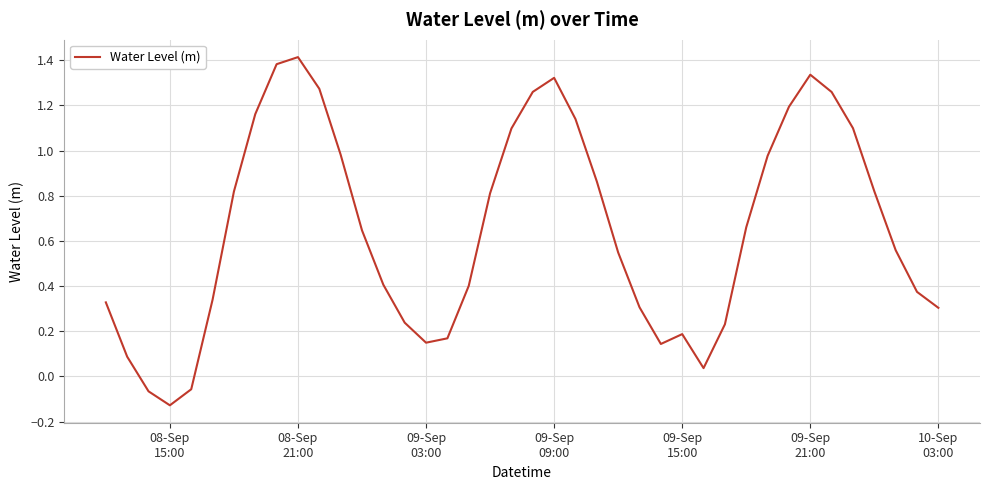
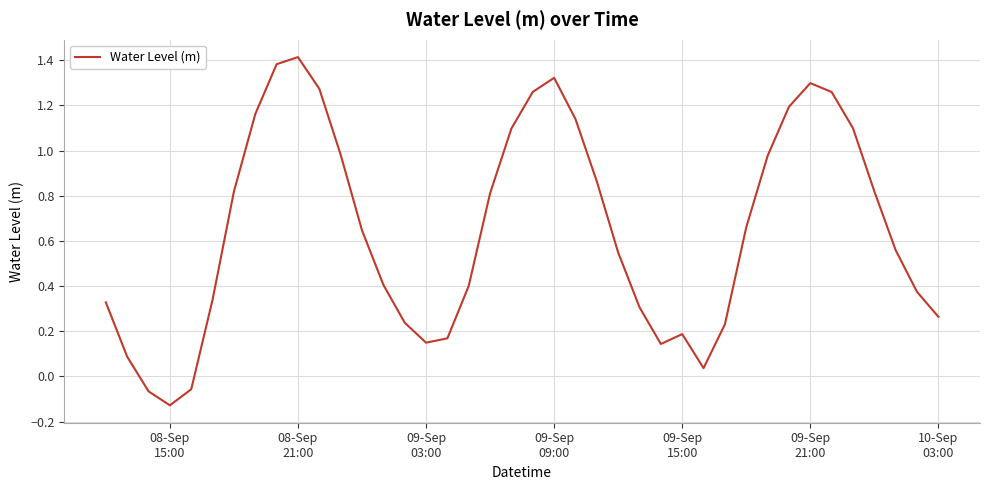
09-Sep 21:00: 1.34 -> 1.30
10-Sep 03:00: 0.30 -> 0.26
